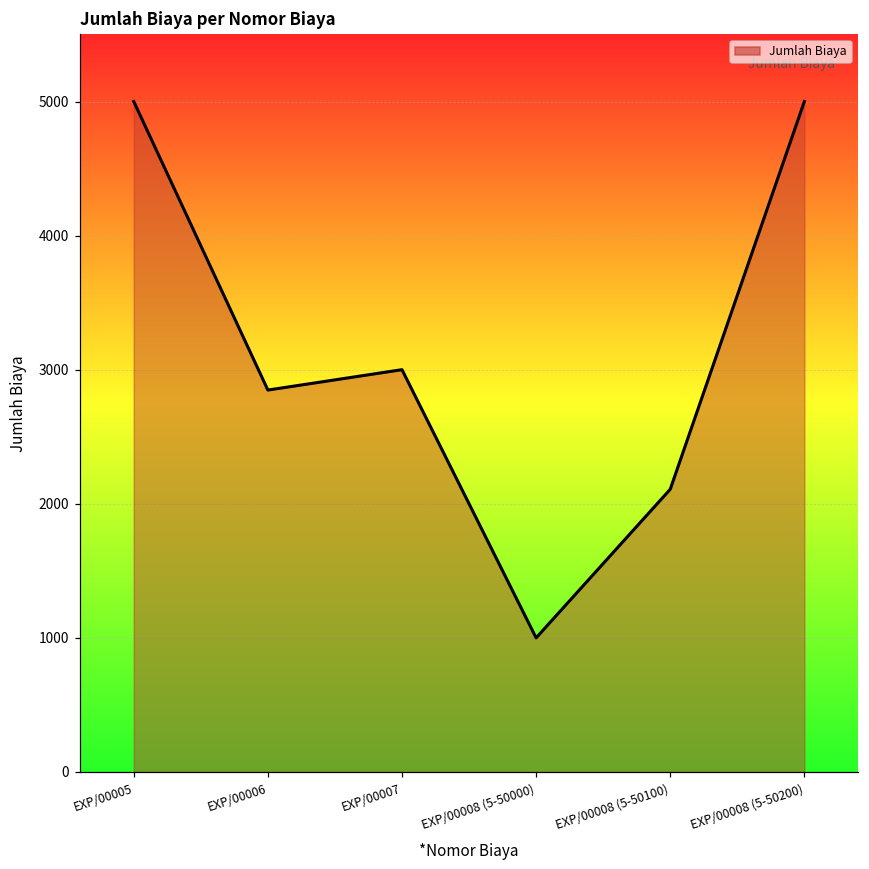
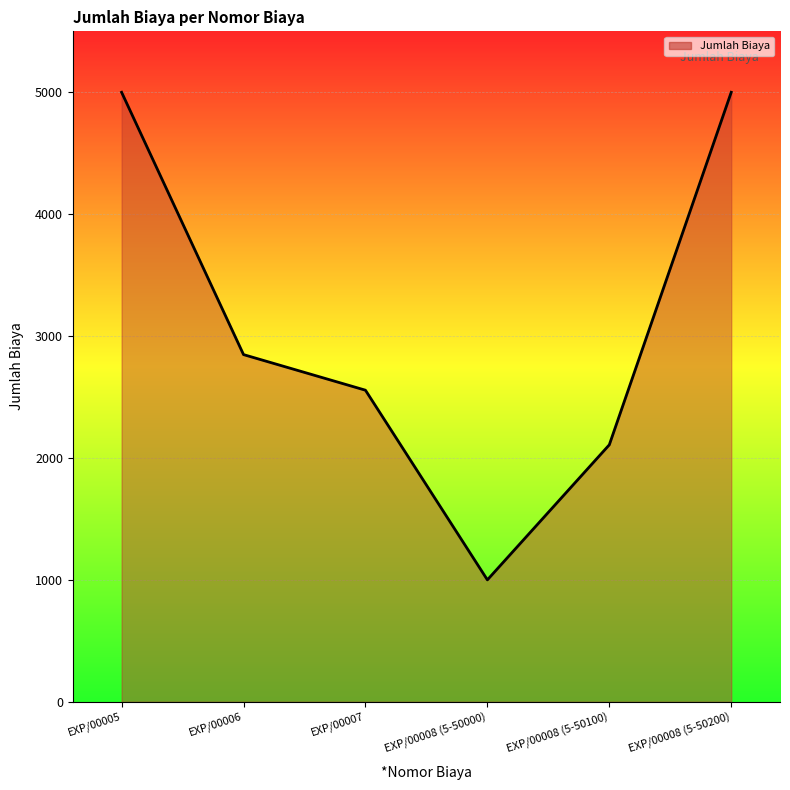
EXP/00007: 3000 -> 2560
